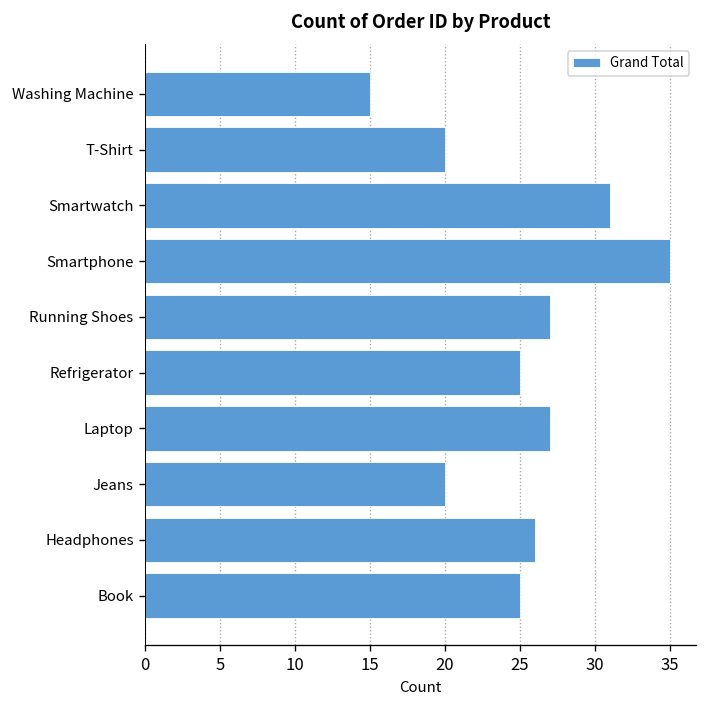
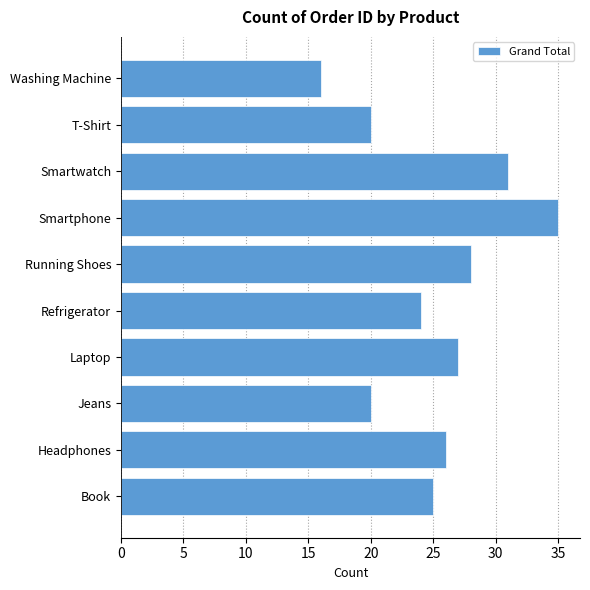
Washing Machine: 15 -> 16
Running Shoes: 27 -> 28
Refrigerator: 25 -> 24
